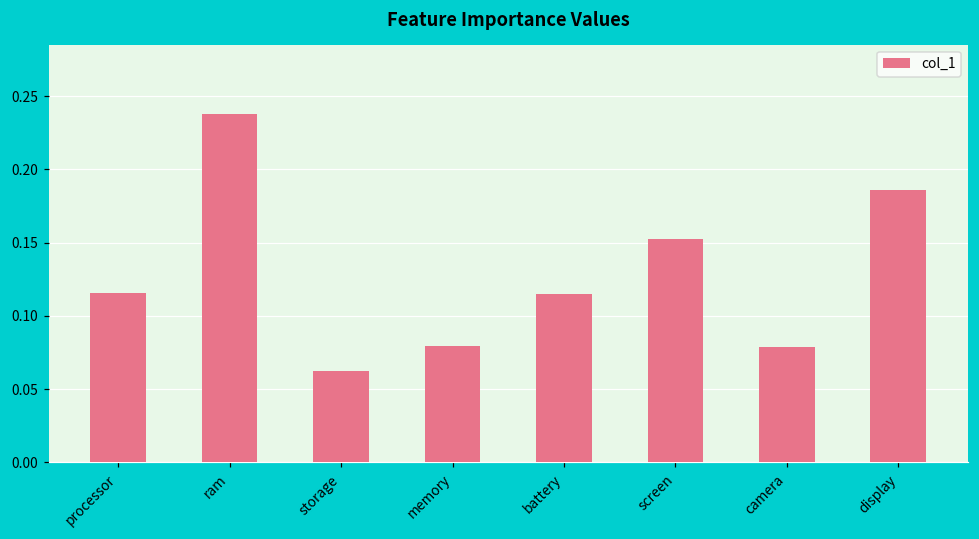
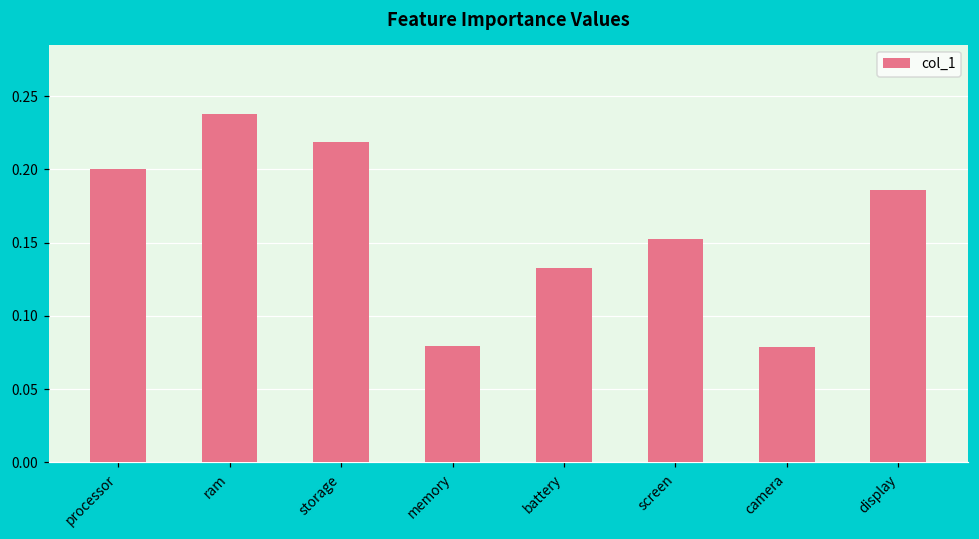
processor: 0.116 -> 0.200
storage: 0.063 -> 0.219
battery: 0.115 -> 0.133
